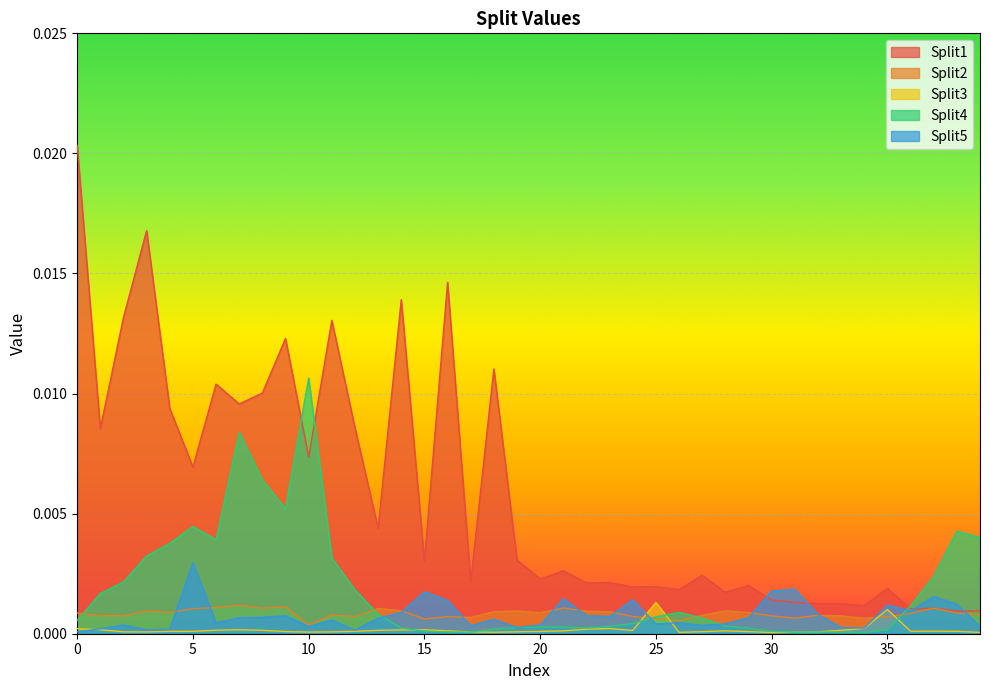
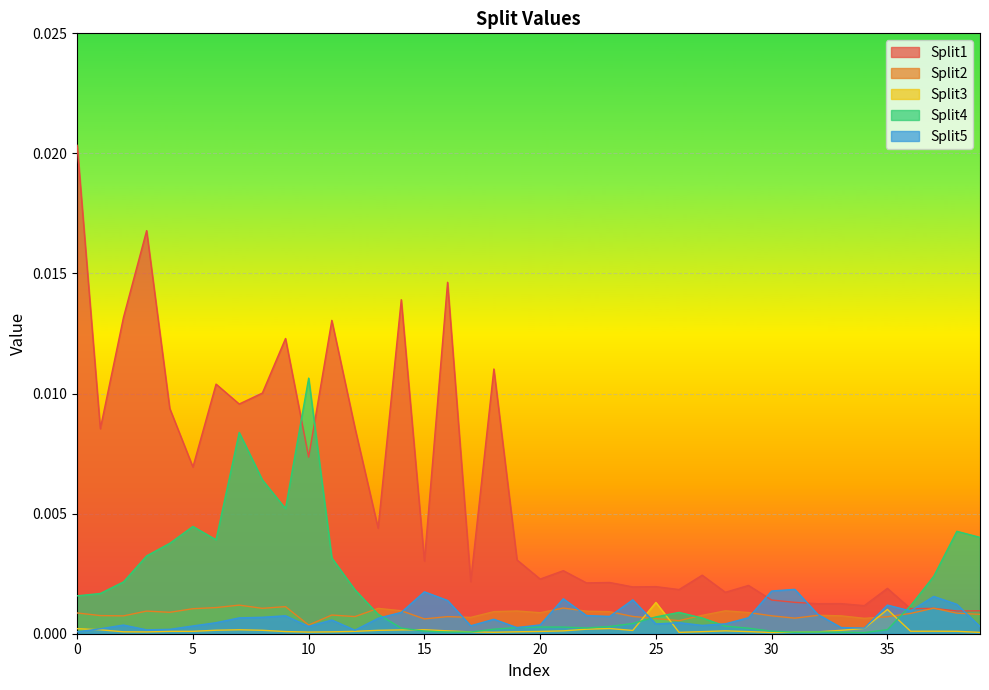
Split4, 0: 0.0006 -> 0.0016
Split5, 5: 0.0030 -> 0.0003
